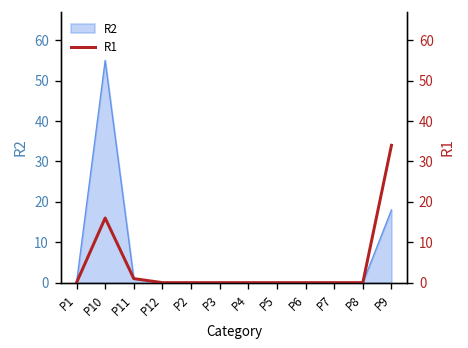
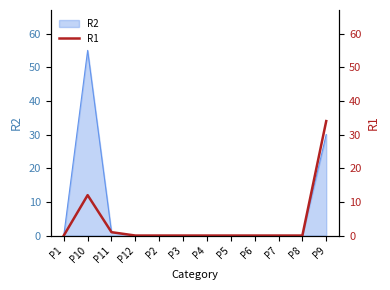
R2, P9: 18 -> 30
R1, P10: 16 -> 12
